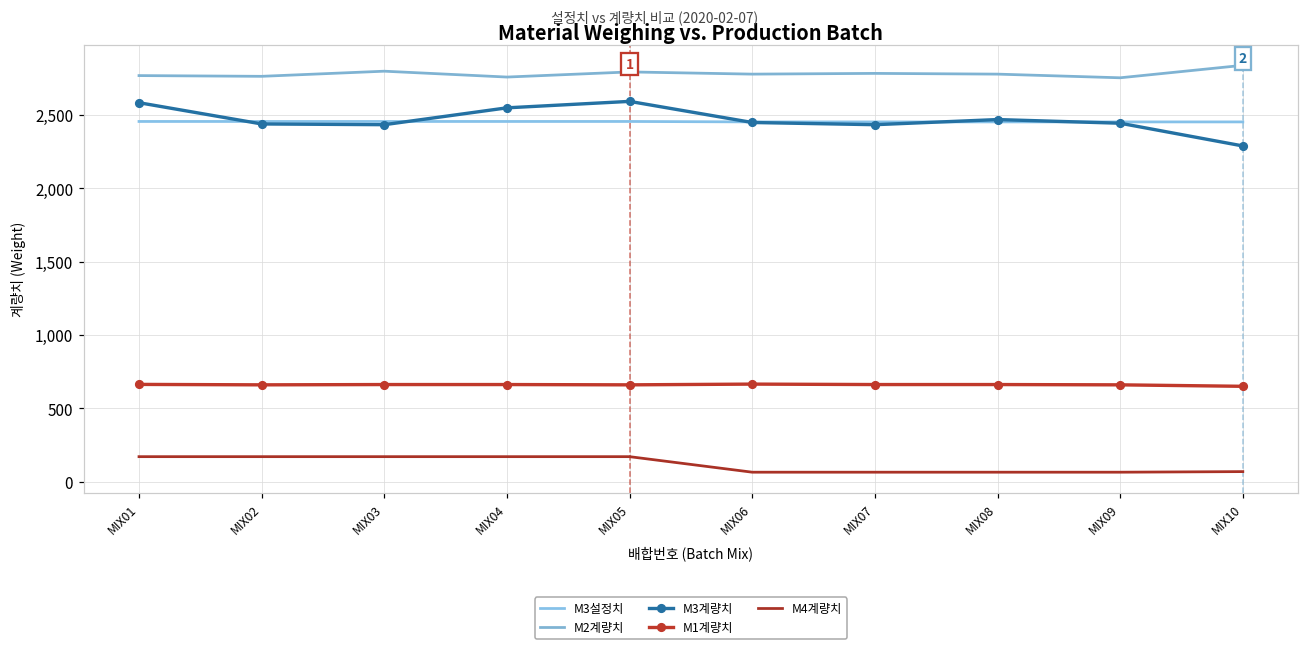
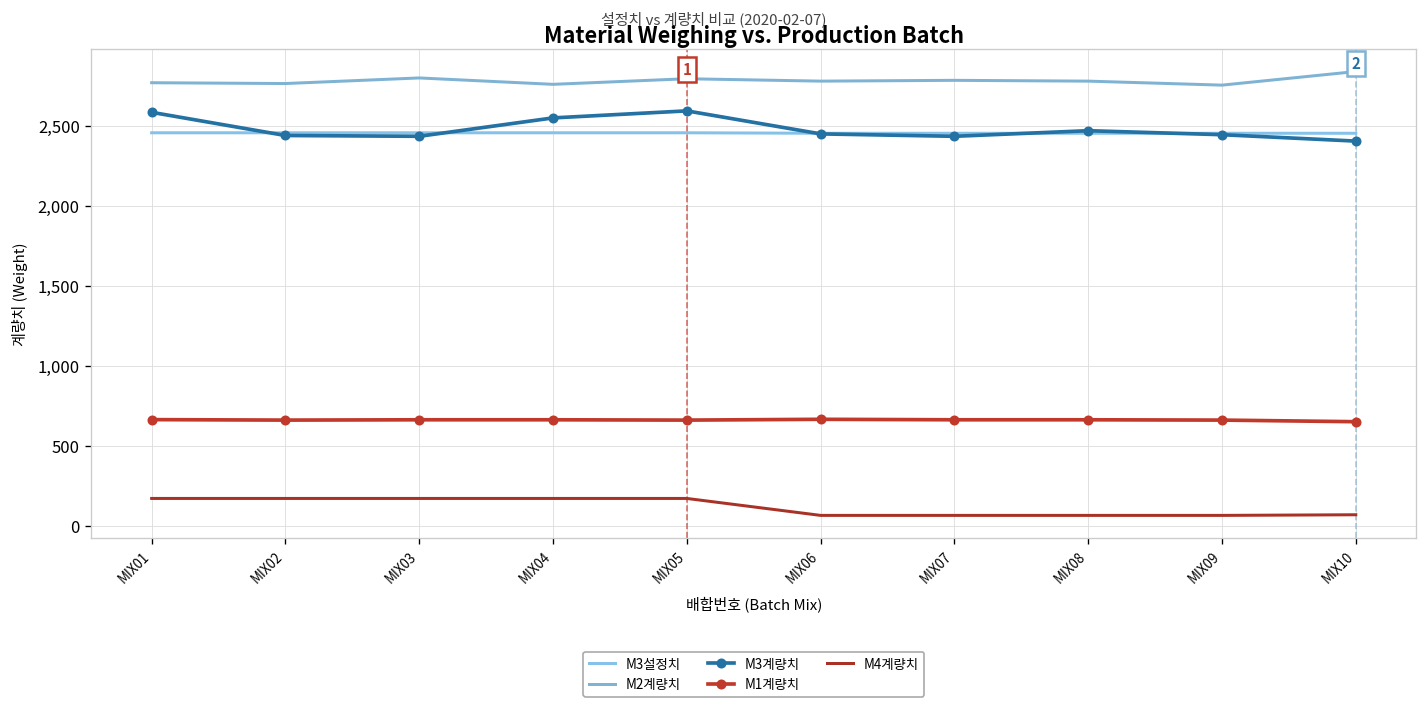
M3계량치, MIX10: 2,290 -> 2,410
